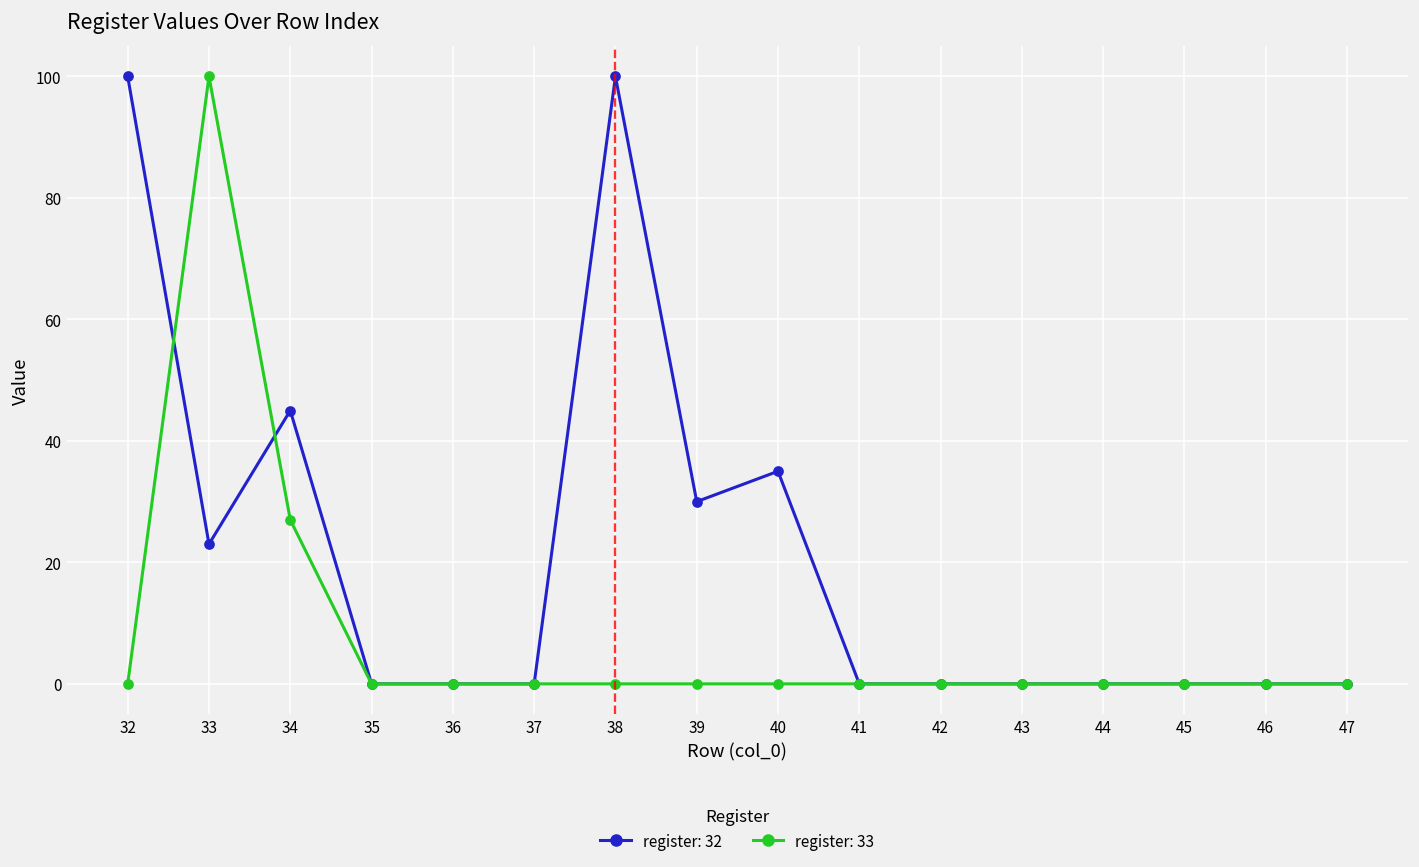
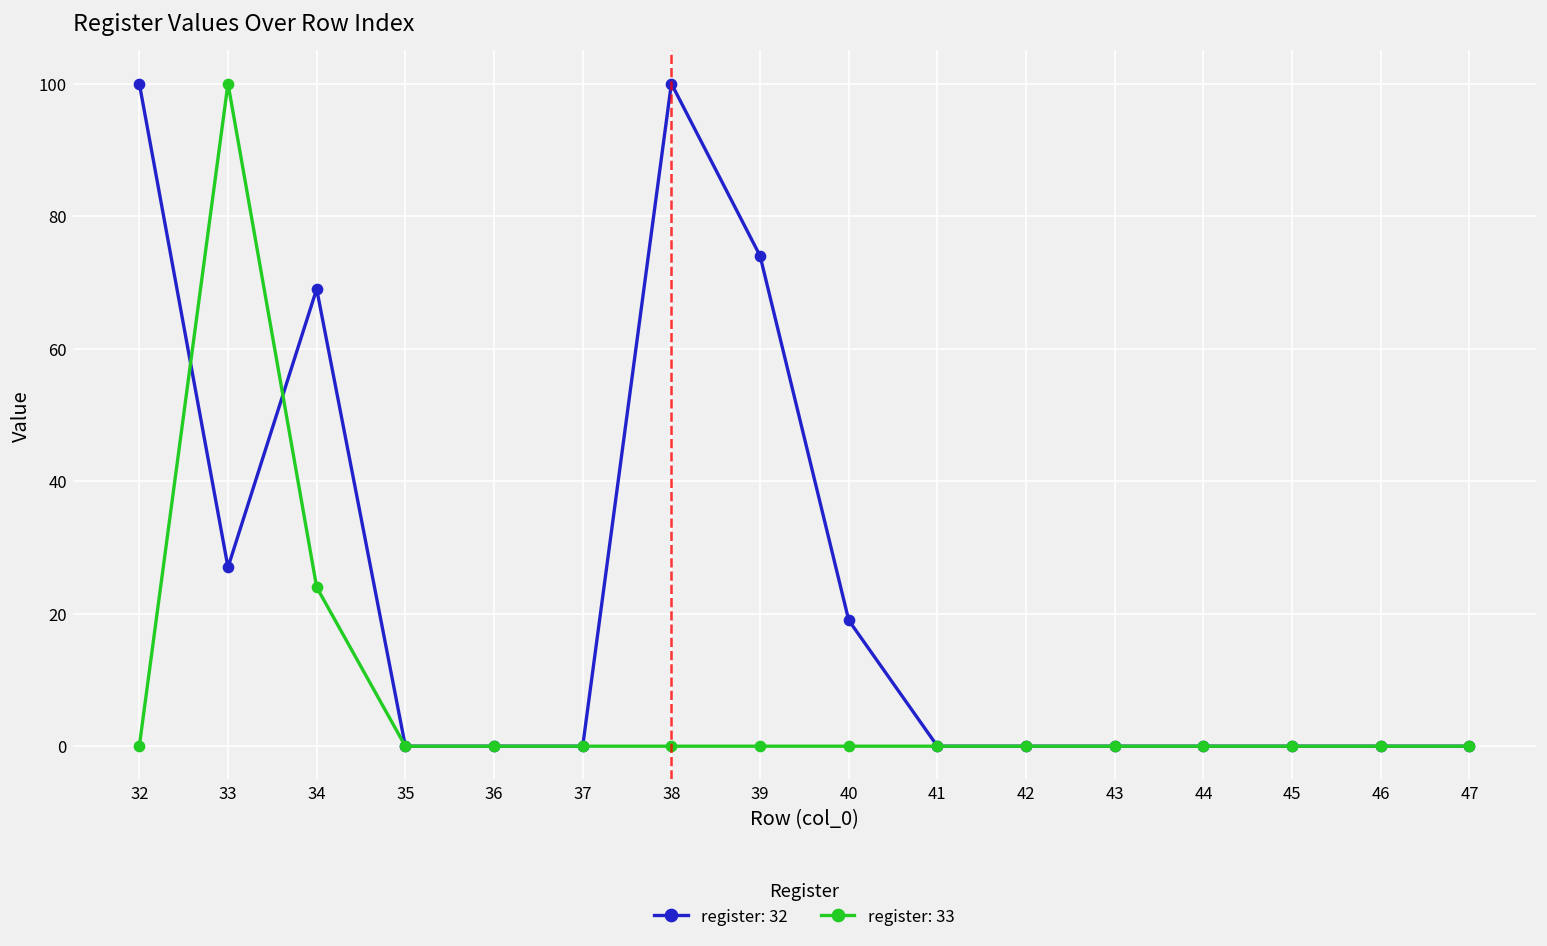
register: 32, 33: 23 -> 27
register: 32, 34: 45 -> 69
register: 33, 34: 27 -> 24
register: 32, 39: 30 -> 74
register: 32, 40: 35 -> 19
